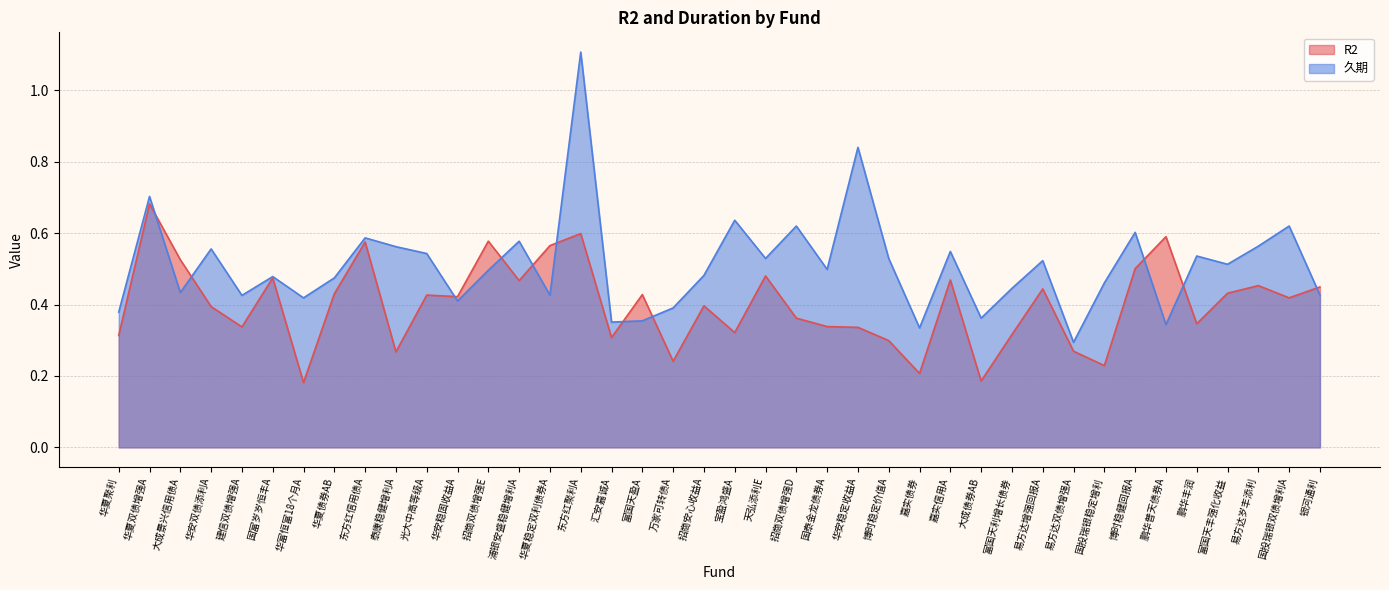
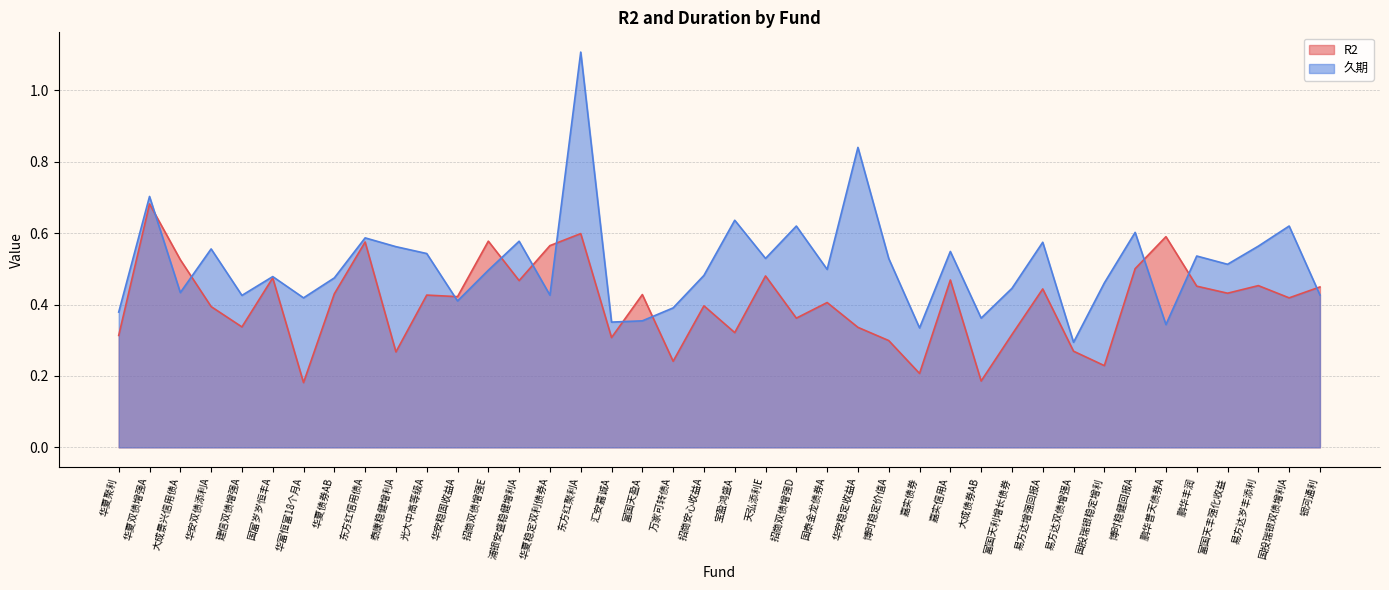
R2, 国泰金龙债券A: 0.34 -> 0.41
久期, 易方达增强回报A: 0.52 -> 0.57
R2, 鹏华丰润: 0.35 -> 0.45
